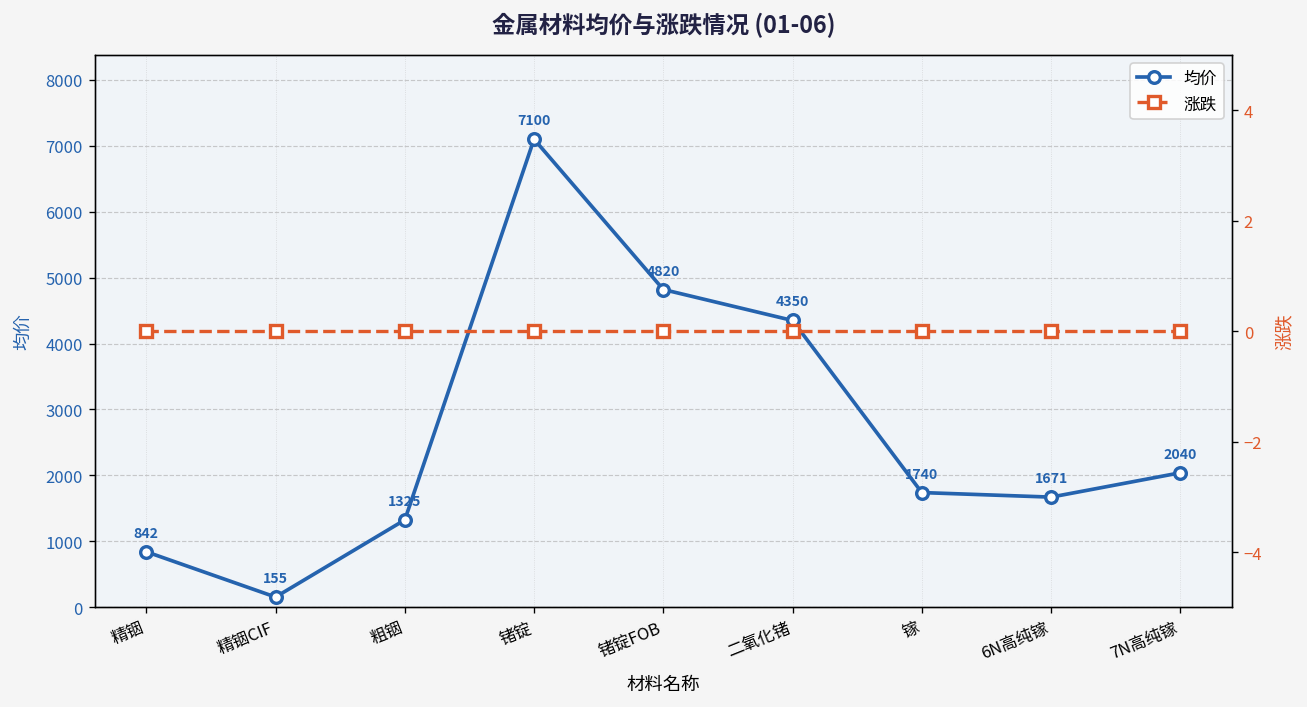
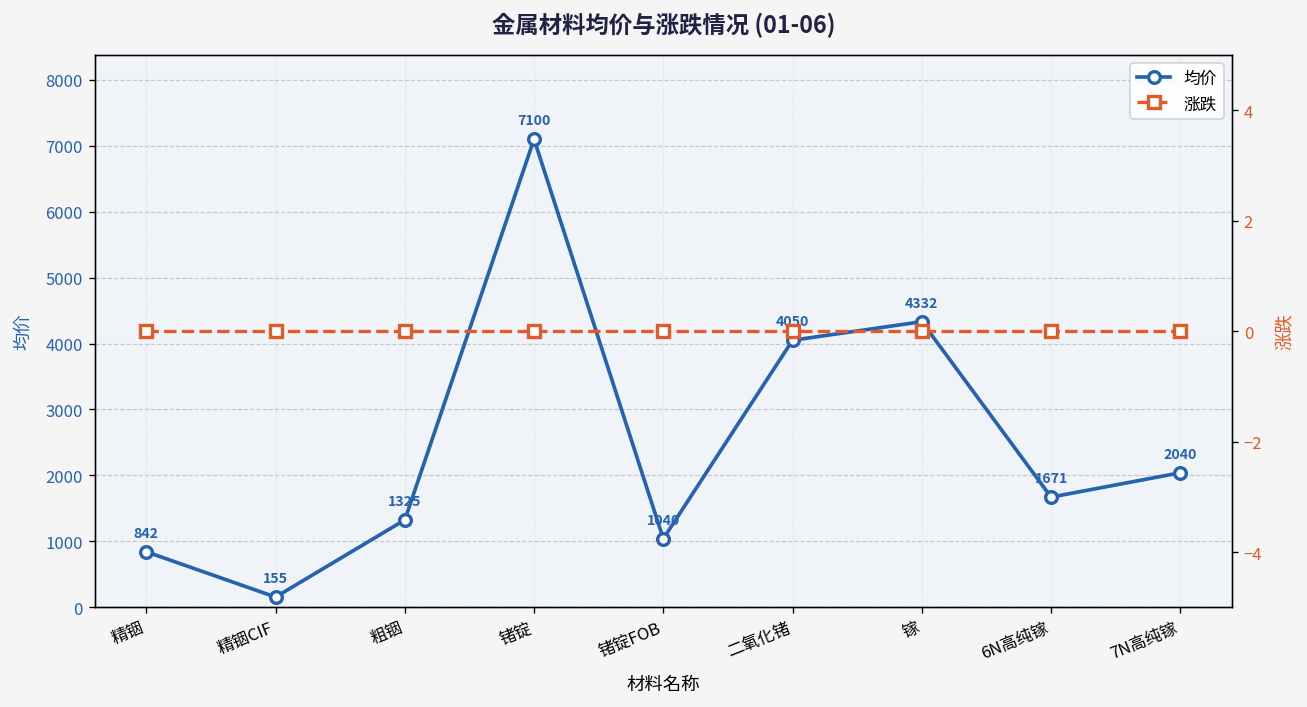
均价, 锗锭FOB: 4820 -> 1040
均价, 二氧化锗: 4350 -> 4050
均价, 镓: 1740 -> 4332
